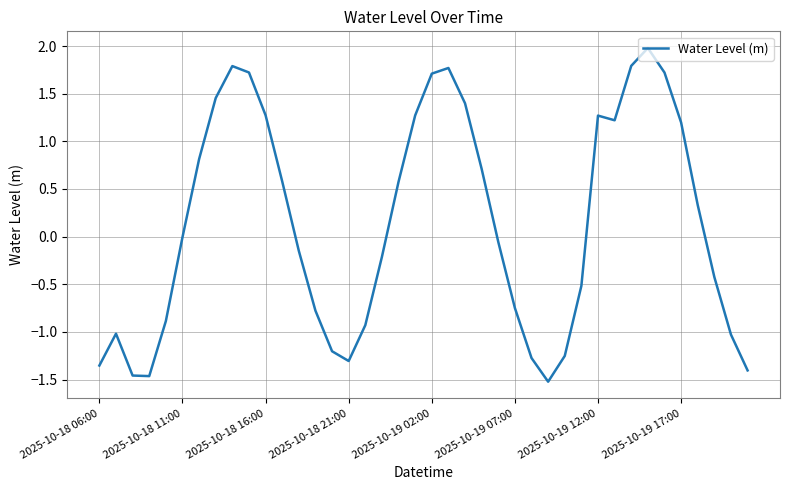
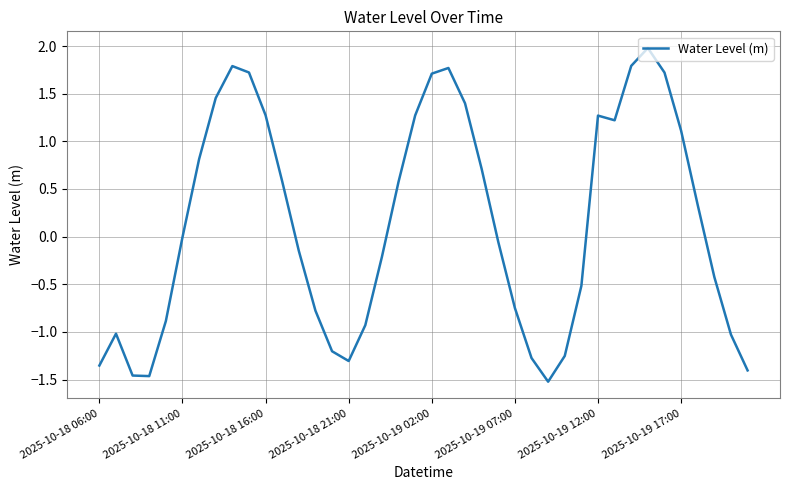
2025-10-19 17:00: 1.2 -> 1.1
